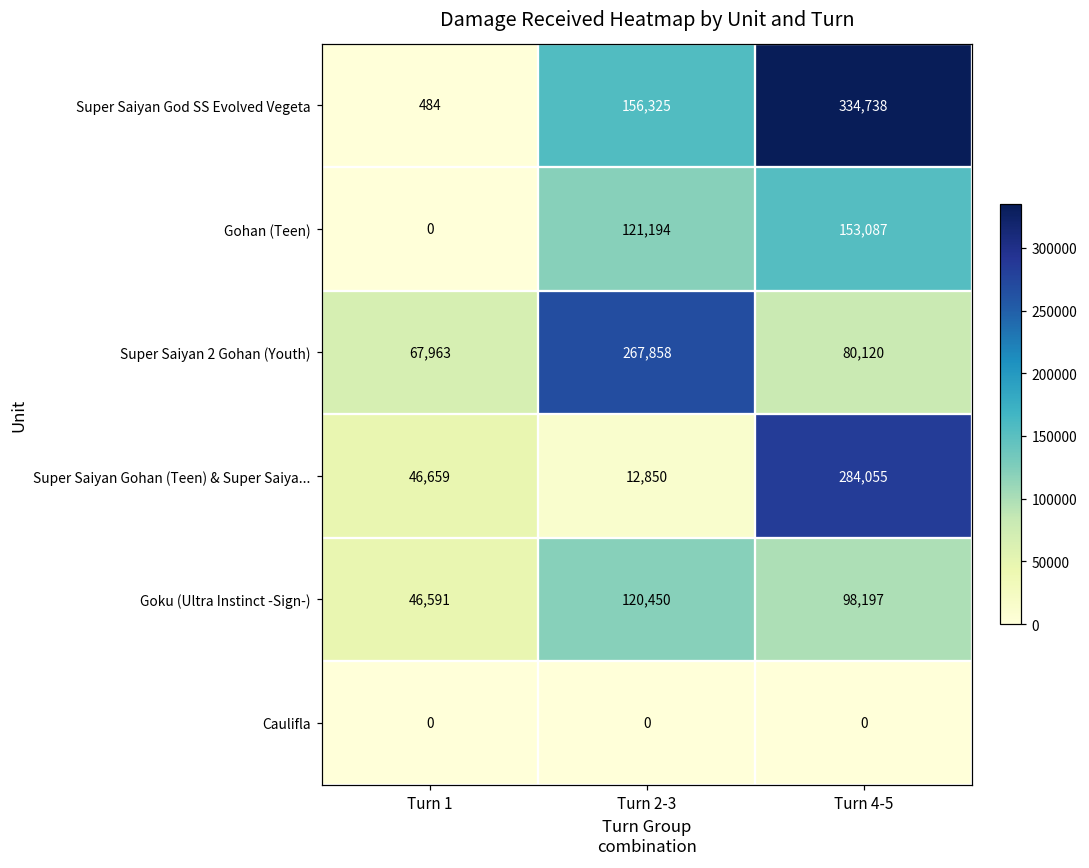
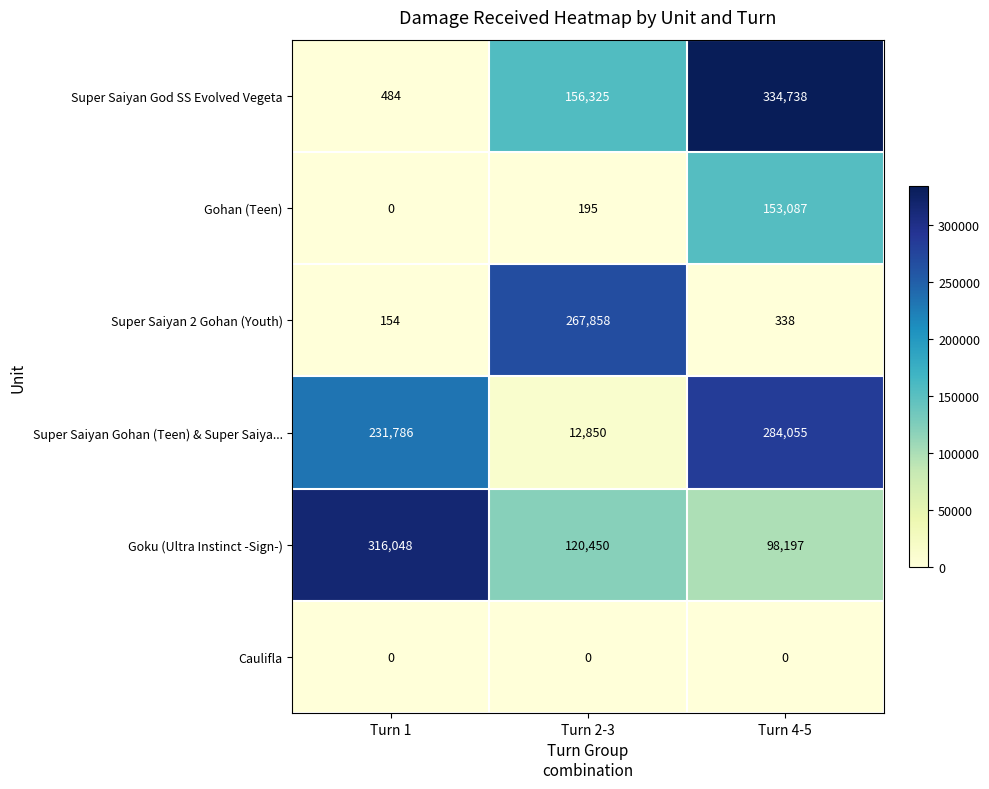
Gohan (Teen), Turn 2-3: 121,194 -> 195
Super Saiyan 2 Gohan (Youth), Turn 1: 67,963 -> 154
Super Saiyan 2 Gohan (Youth), Turn 4-5: 80,120 -> 338
Super Saiyan Gohan (Teen) & Super Saiya..., Turn 1: 46,659 -> 231,786
Goku (Ultra Instinct -Sign-), Turn 1: 46,591 -> 316,048
